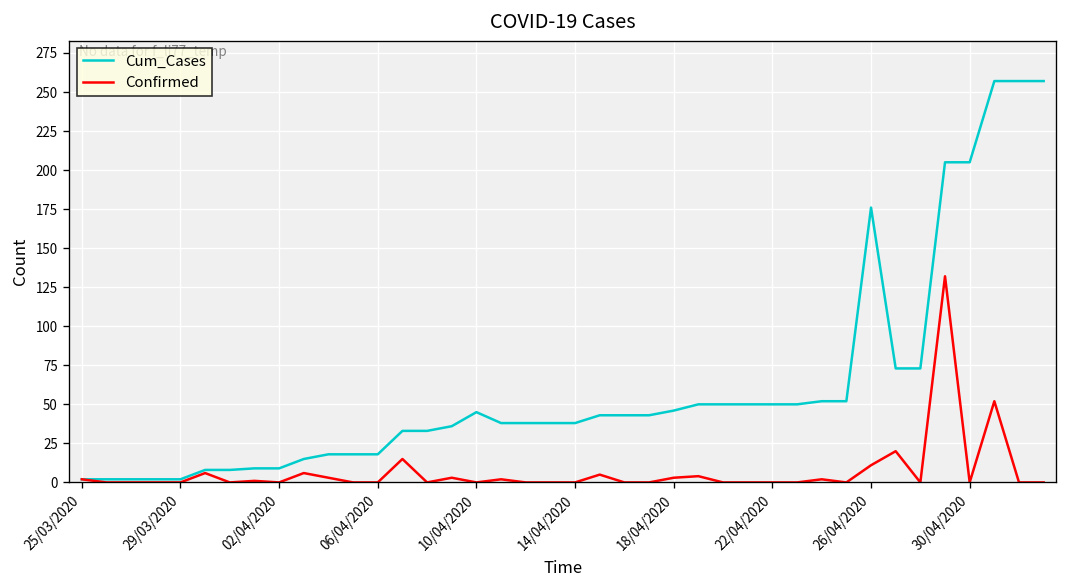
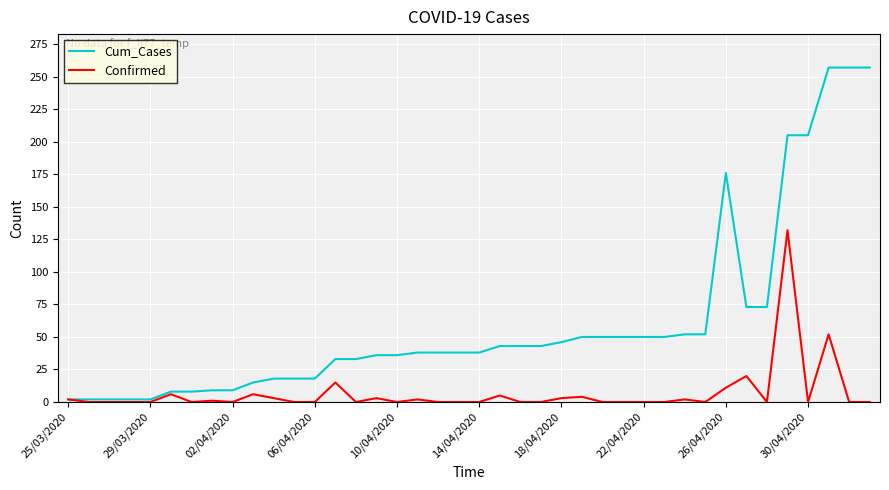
Cum_Cases, 10/04/2020: 45 -> 36
